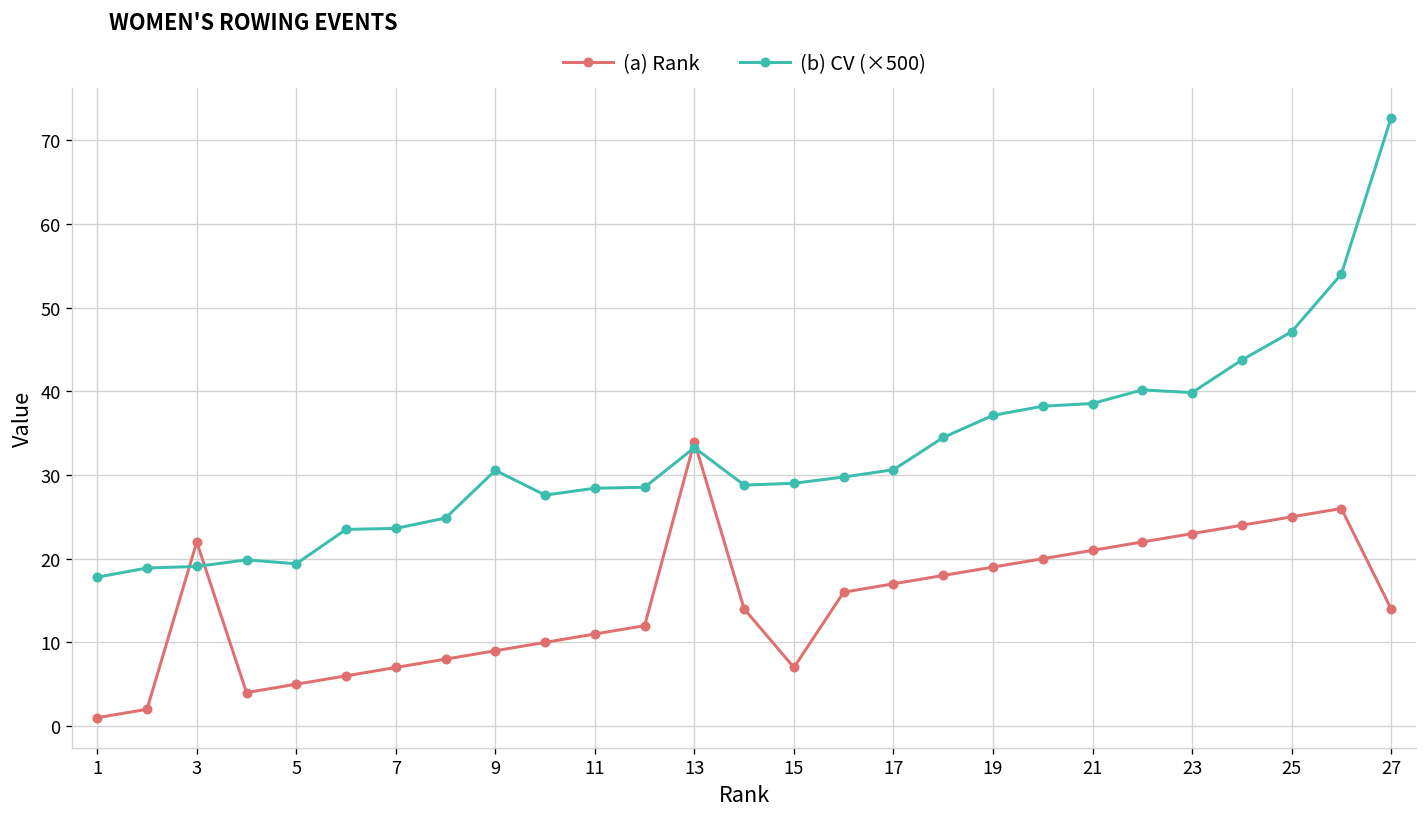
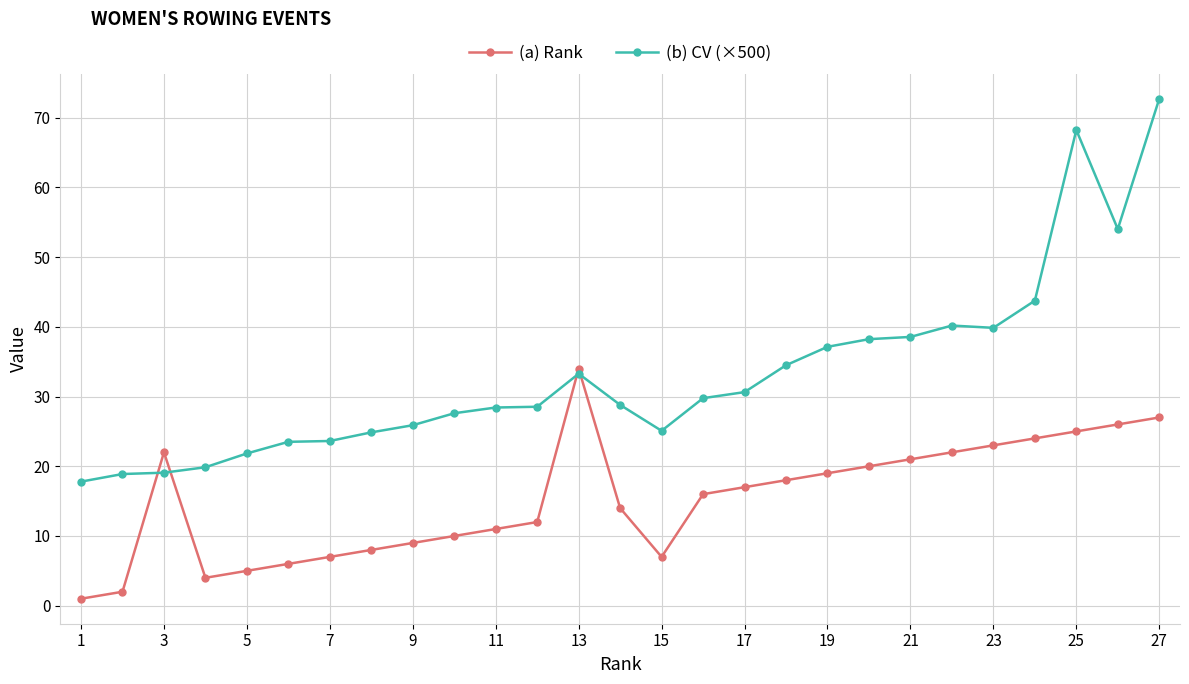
(b) CV (×500), 5: 19 -> 22
(b) CV (×500), 9: 31 -> 26
(b) CV (×500), 15: 29 -> 25
(b) CV (×500), 25: 47 -> 68
(a) Rank, 27: 14 -> 27
